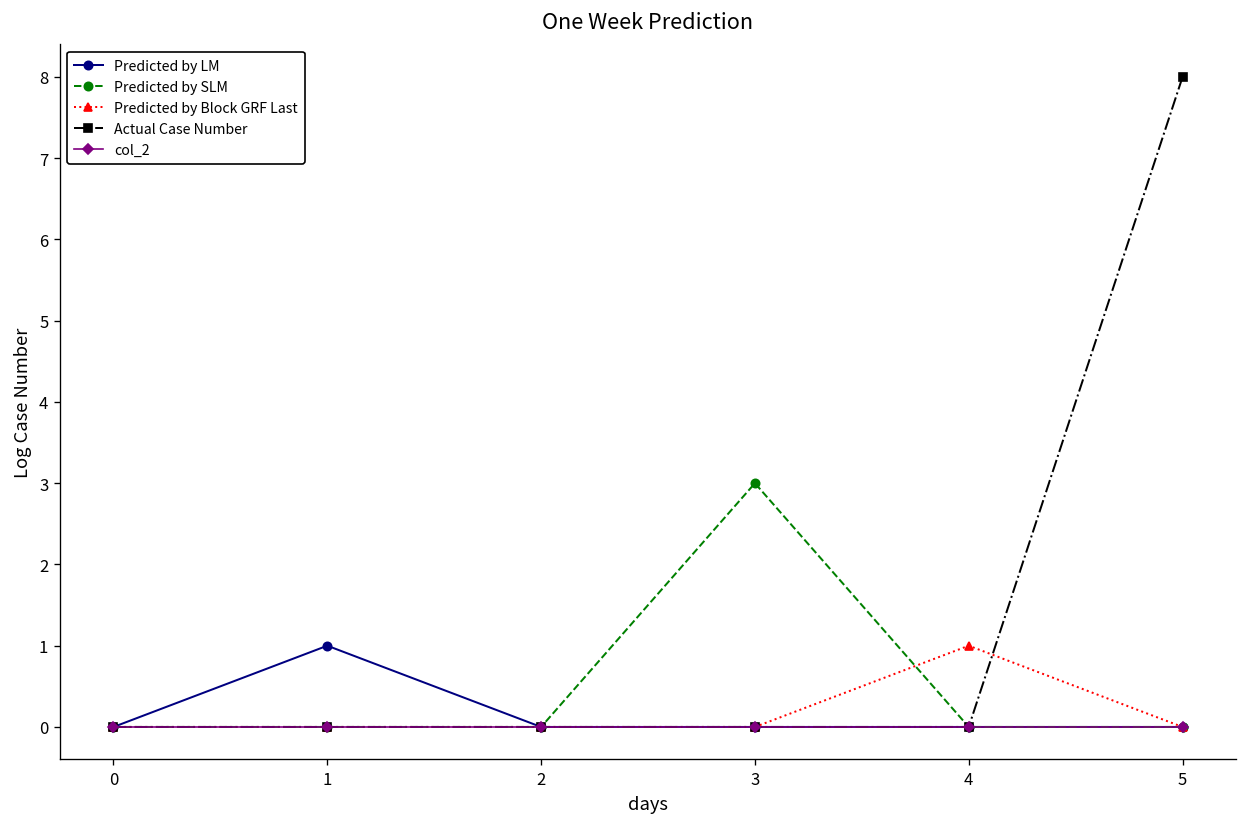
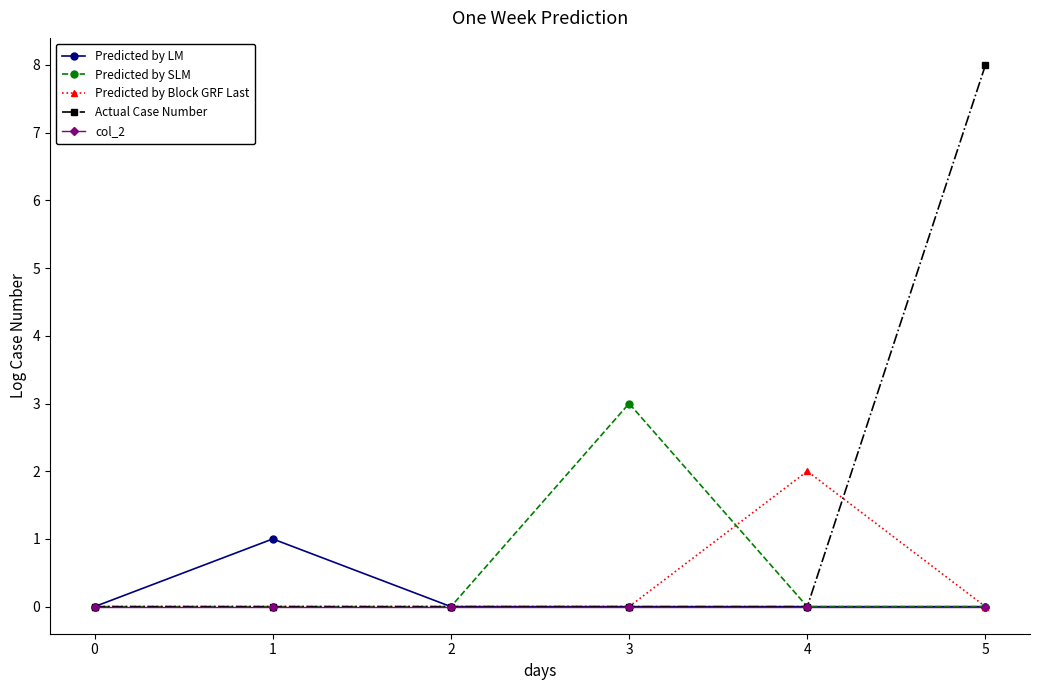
Predicted by Block GRF Last, 4: 1 -> 2
